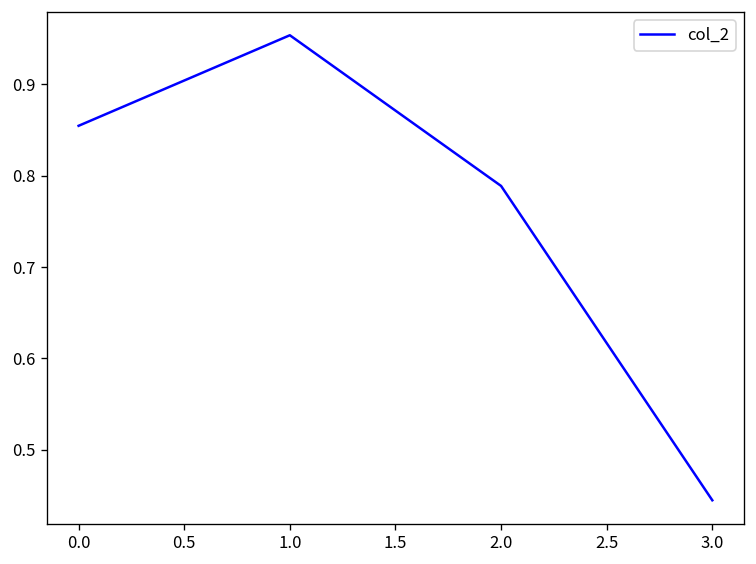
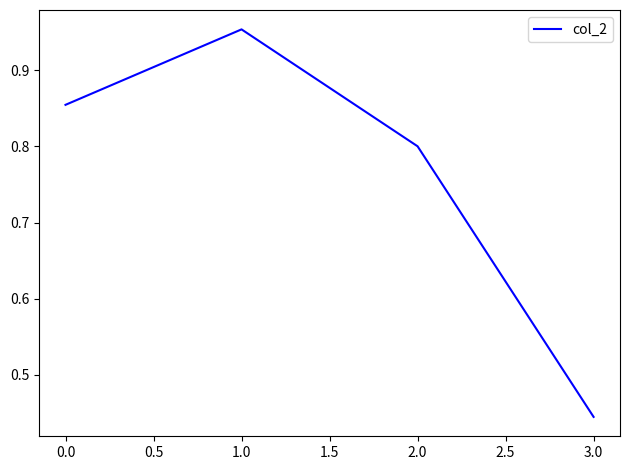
2.0: 0.79 -> 0.80
